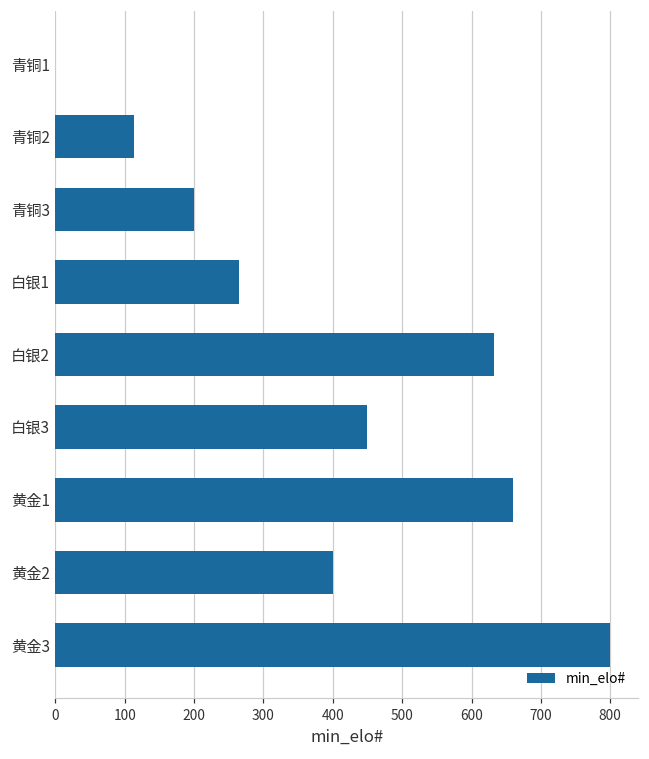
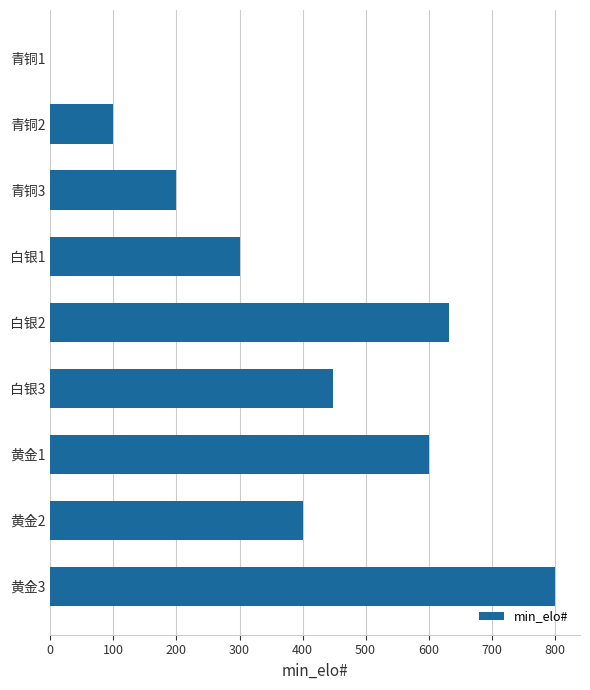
青铜2: 110 -> 100
白银1: 260 -> 300
黄金1: 660 -> 600
